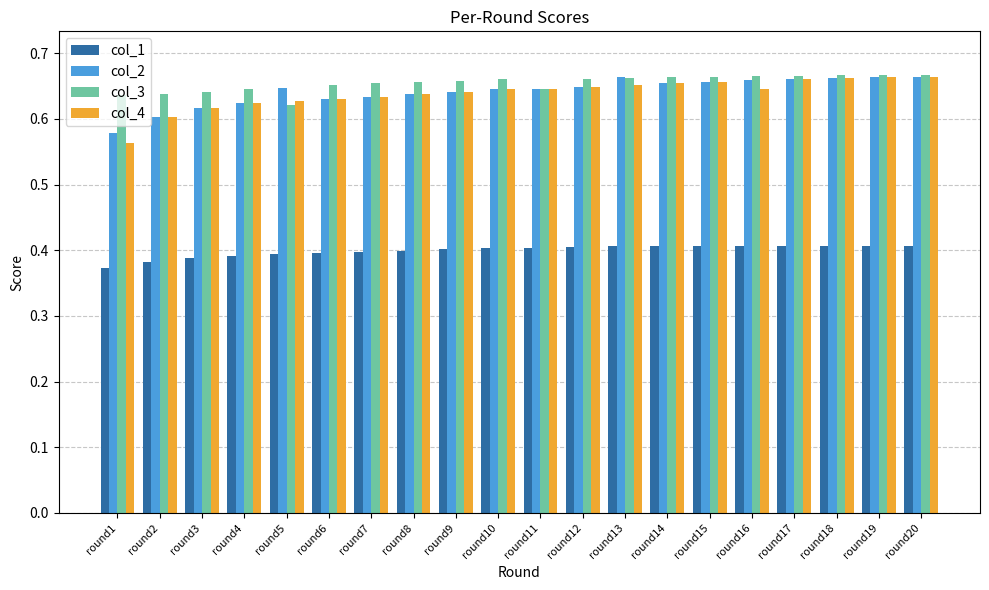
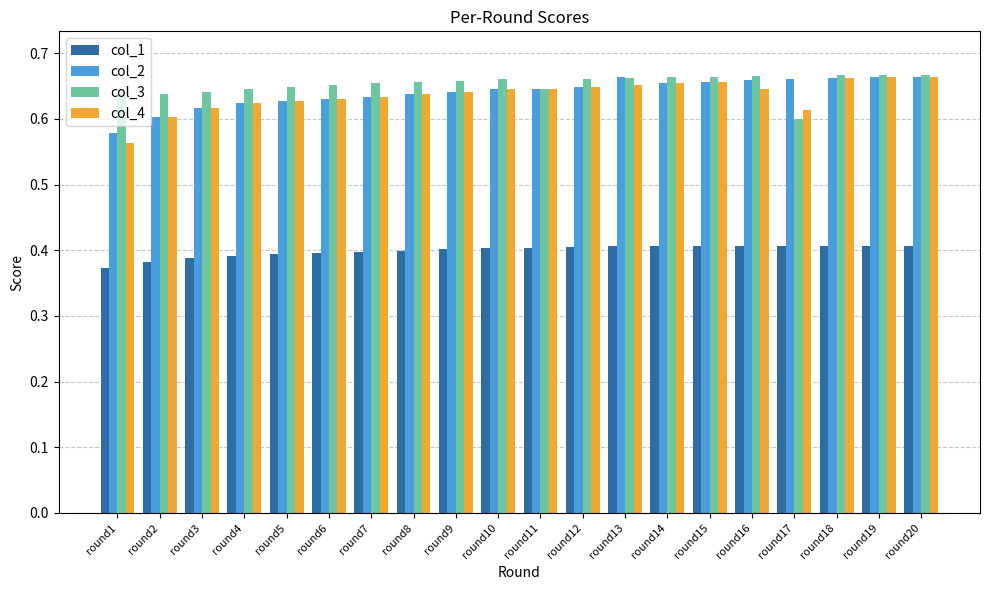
col_2, round5: 0.65 -> 0.63
col_3, round5: 0.62 -> 0.65
col_3, round17: 0.67 -> 0.60
col_4, round17: 0.66 -> 0.61
